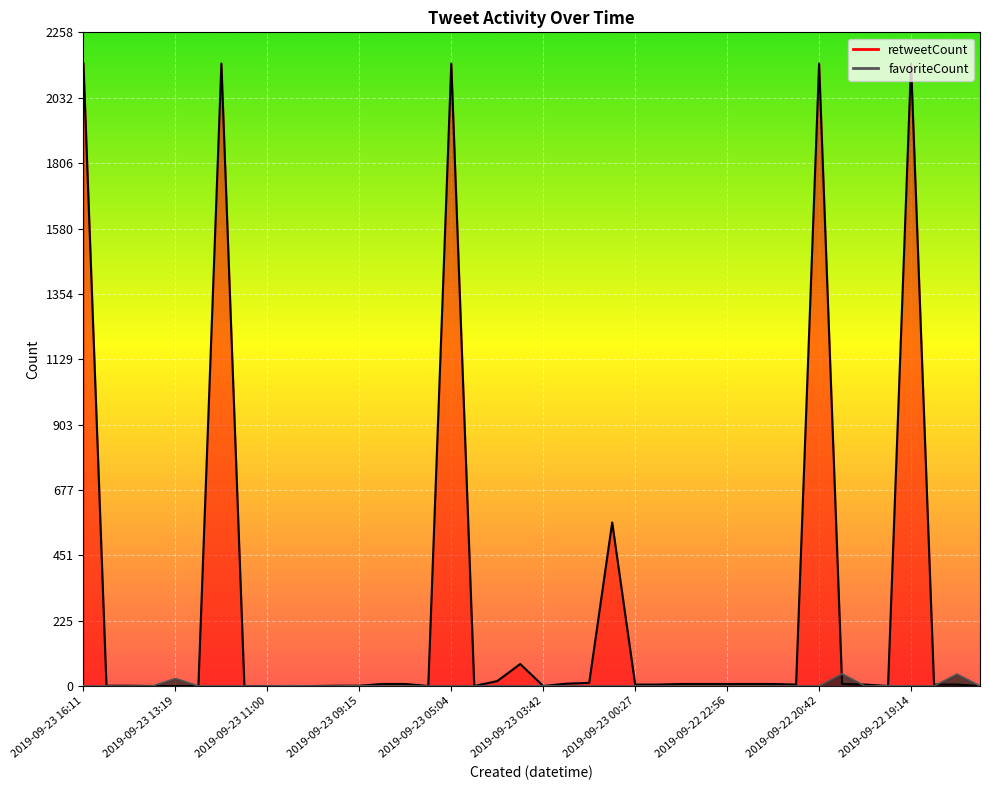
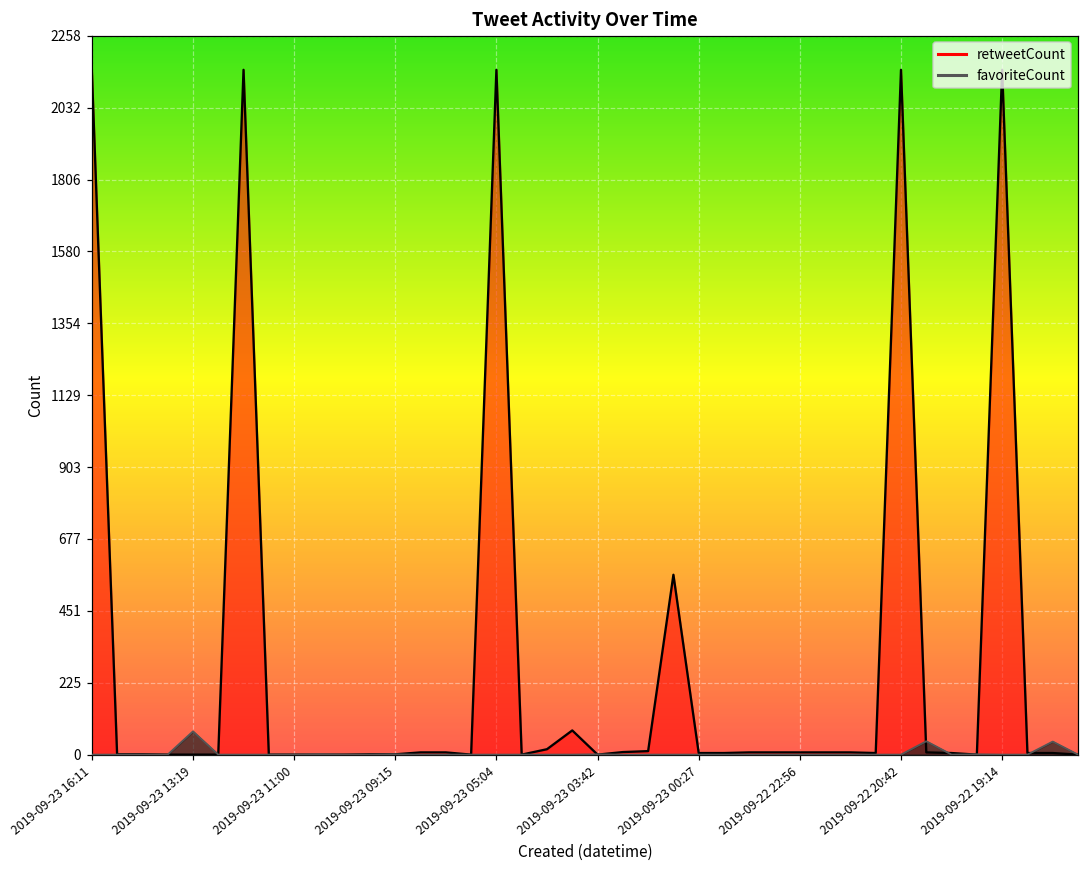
favoriteCount, 2019-09-23 13:19: 30 -> 70
